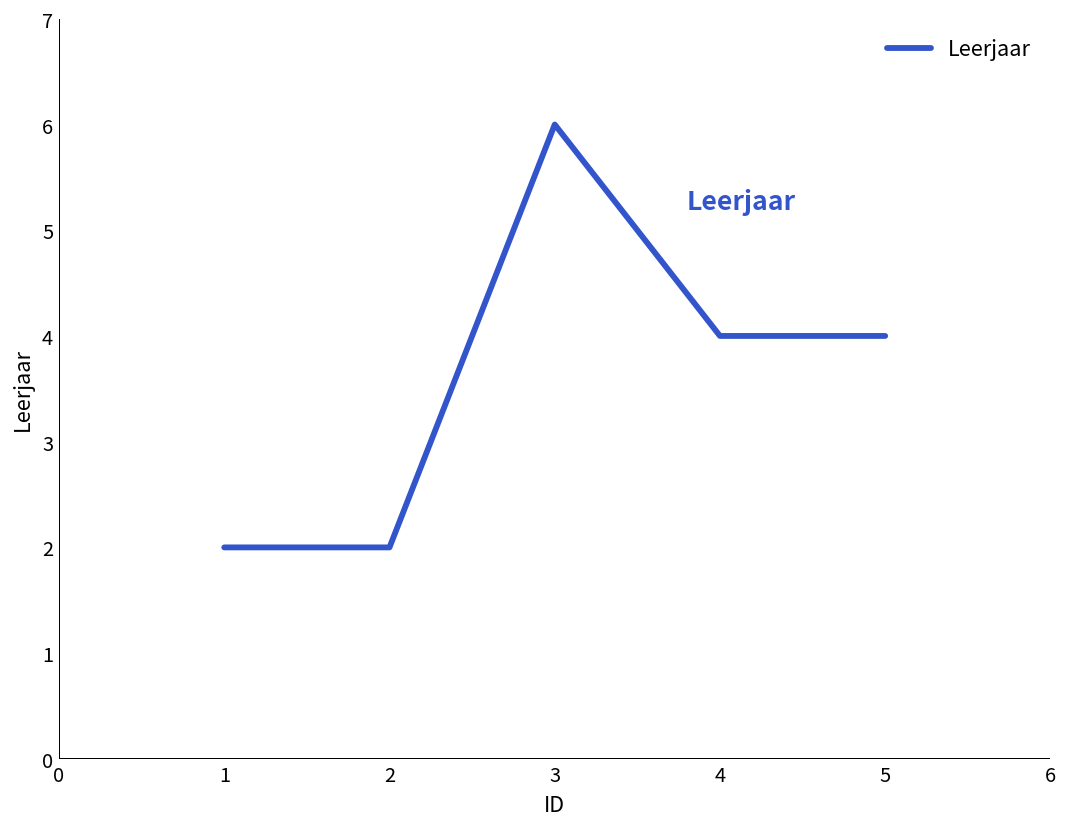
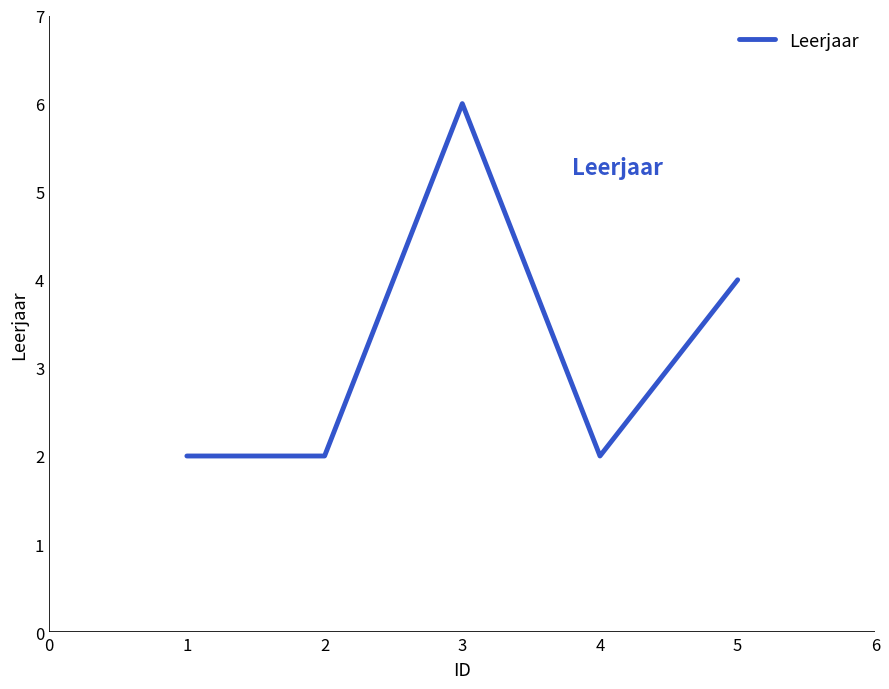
4: 4 -> 2
